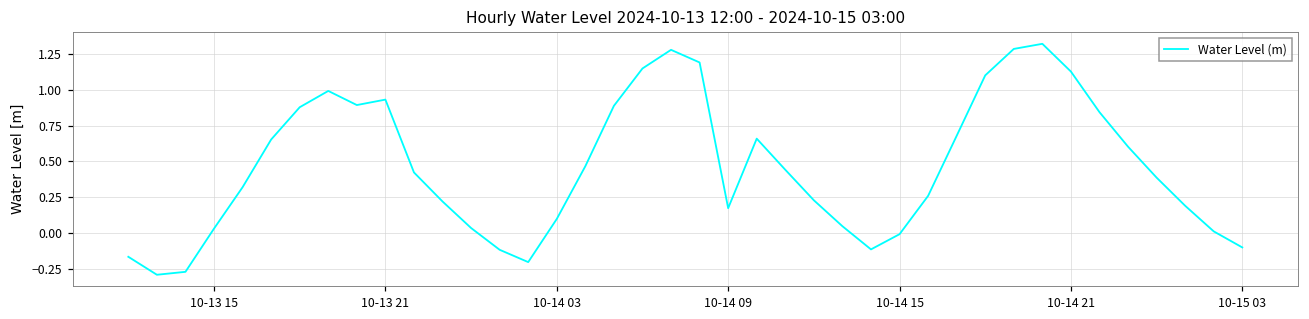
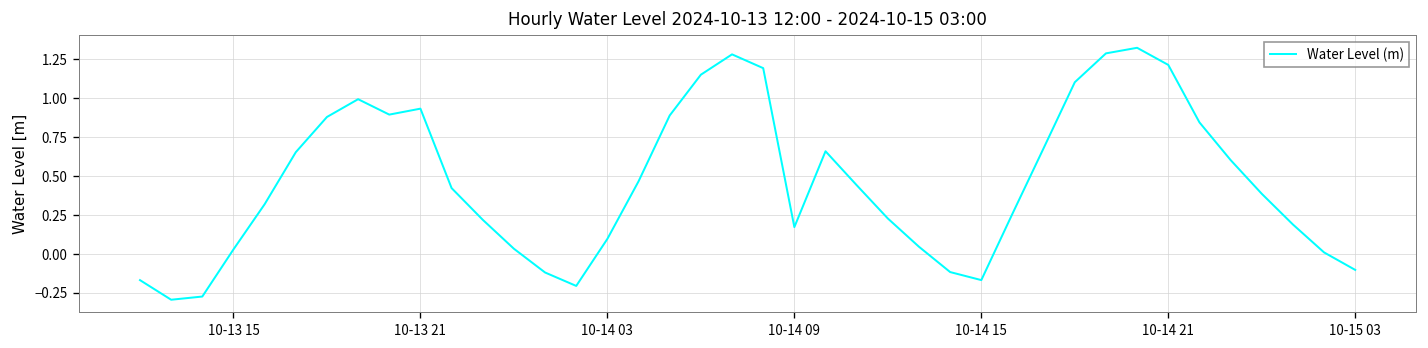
10-14 15: -0.01 -> -0.17
10-14 21: 1.13 -> 1.21
